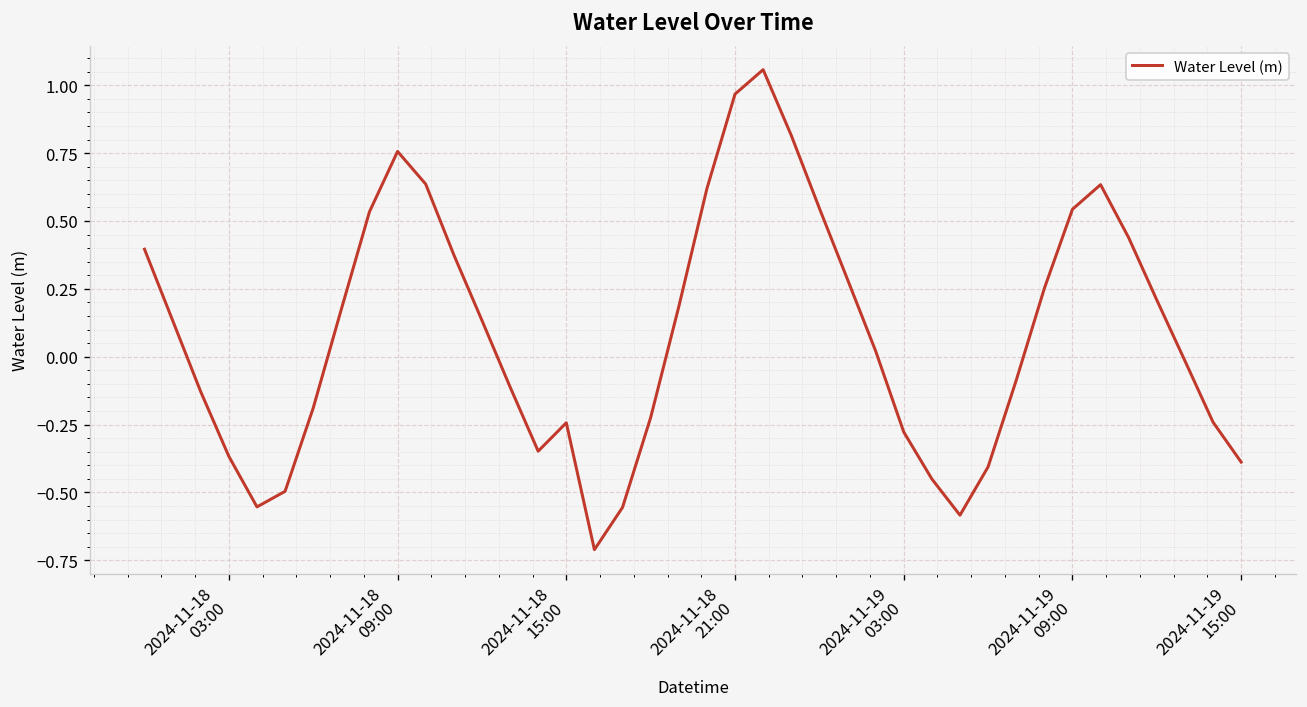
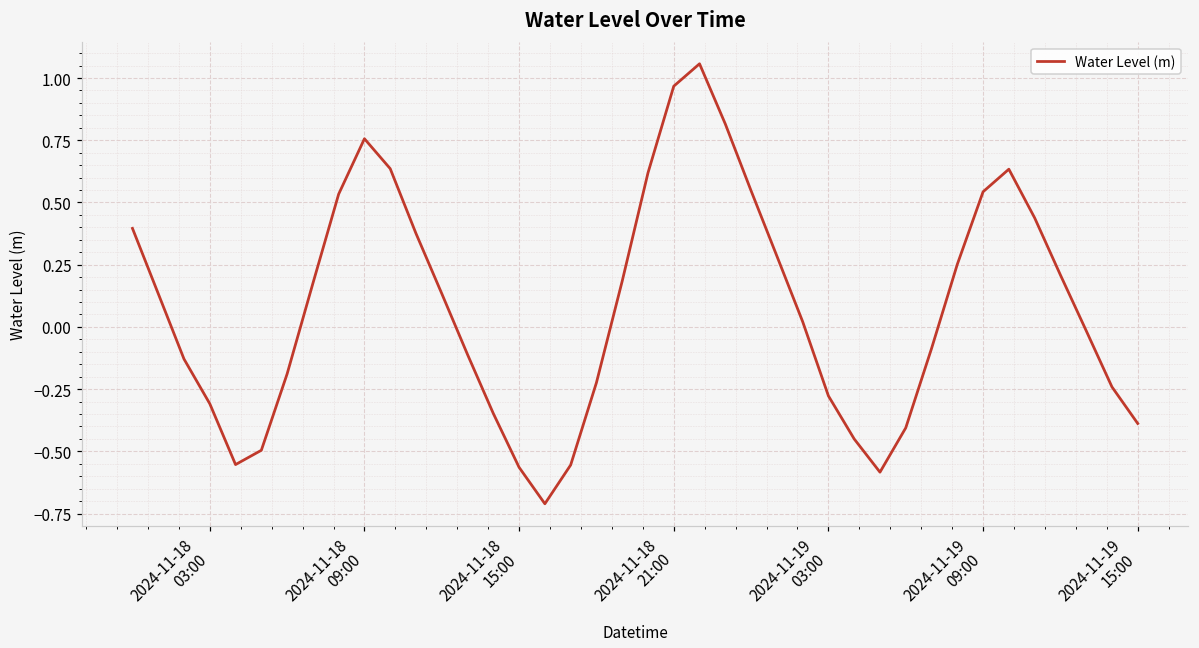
2024-11-18 03:00: -0.37 -> -0.31
2024-11-18 15:00: -0.24 -> -0.56
